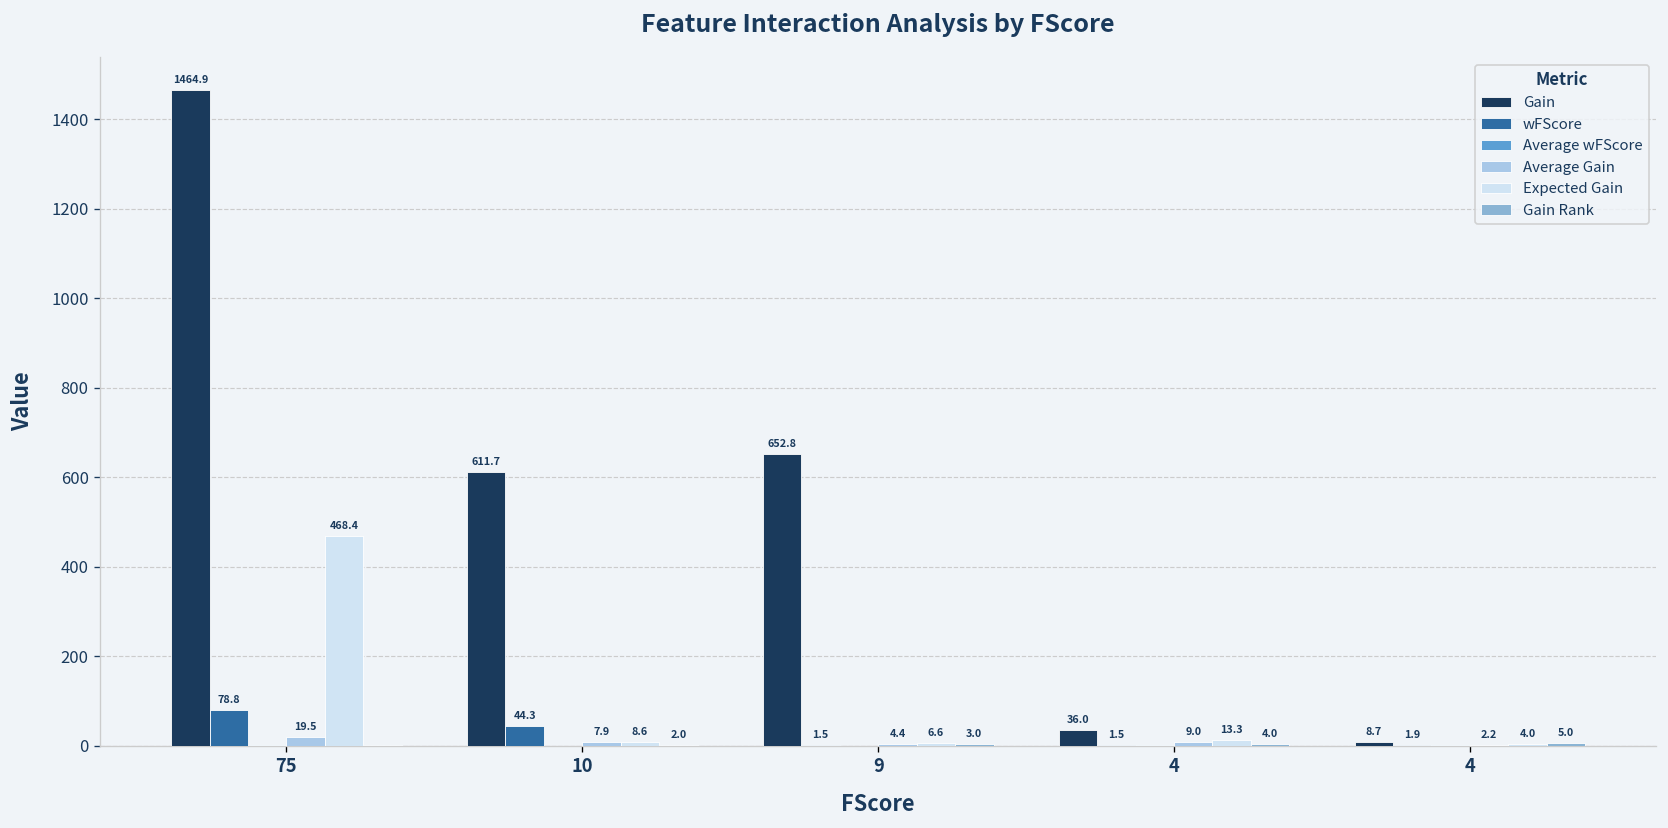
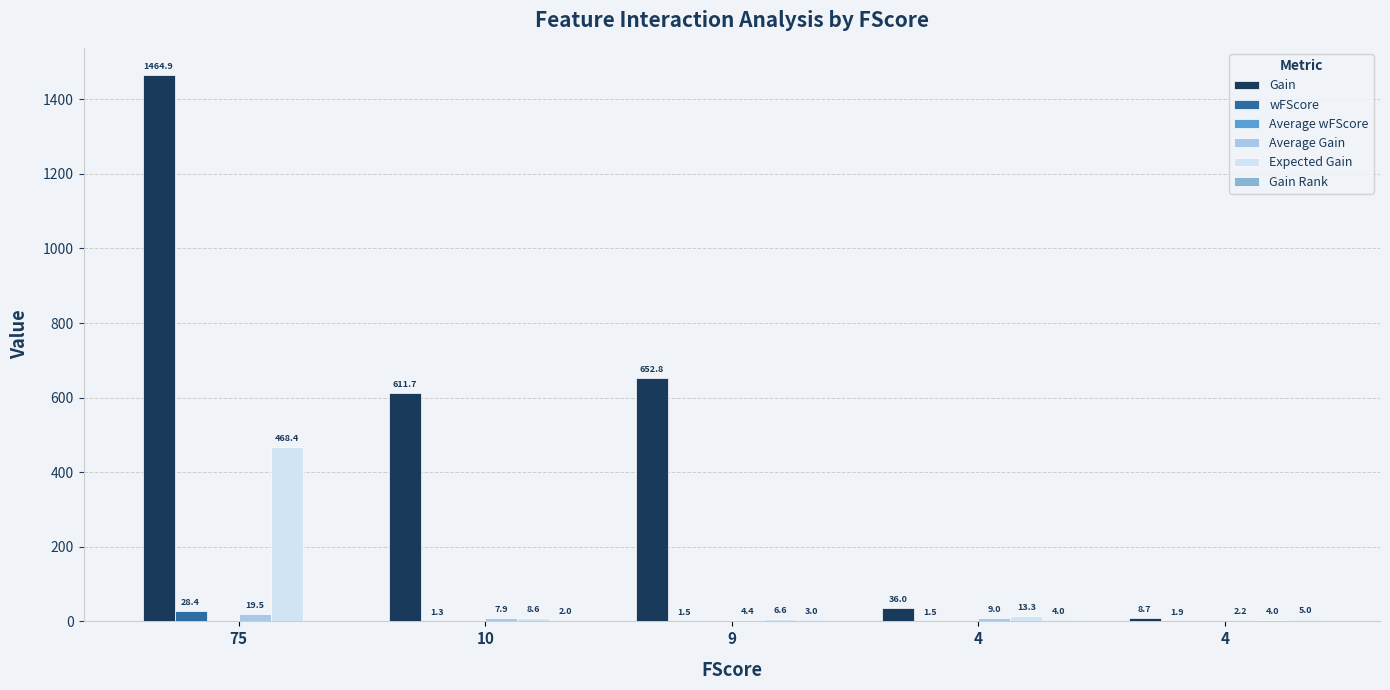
wFScore, 75: 78.8 -> 28.4
wFScore, 10: 44.3 -> 1.3
